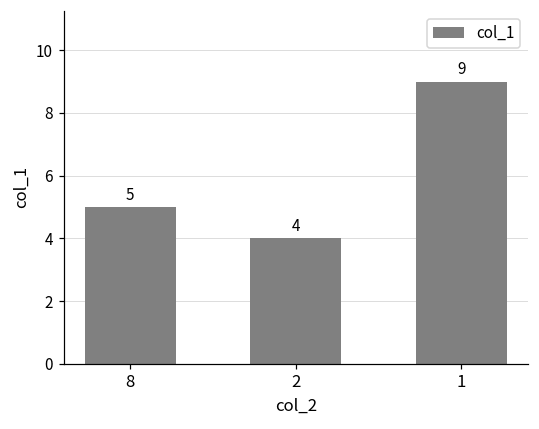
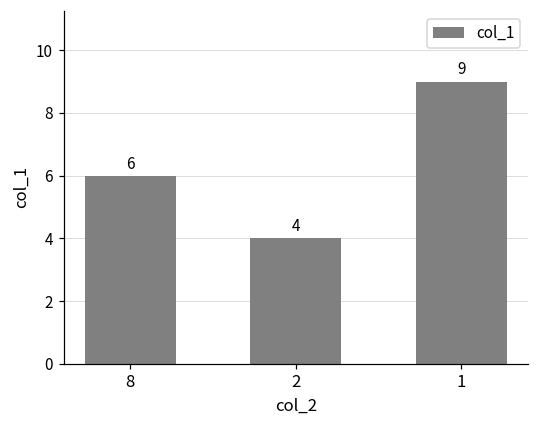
8: 5 -> 6
